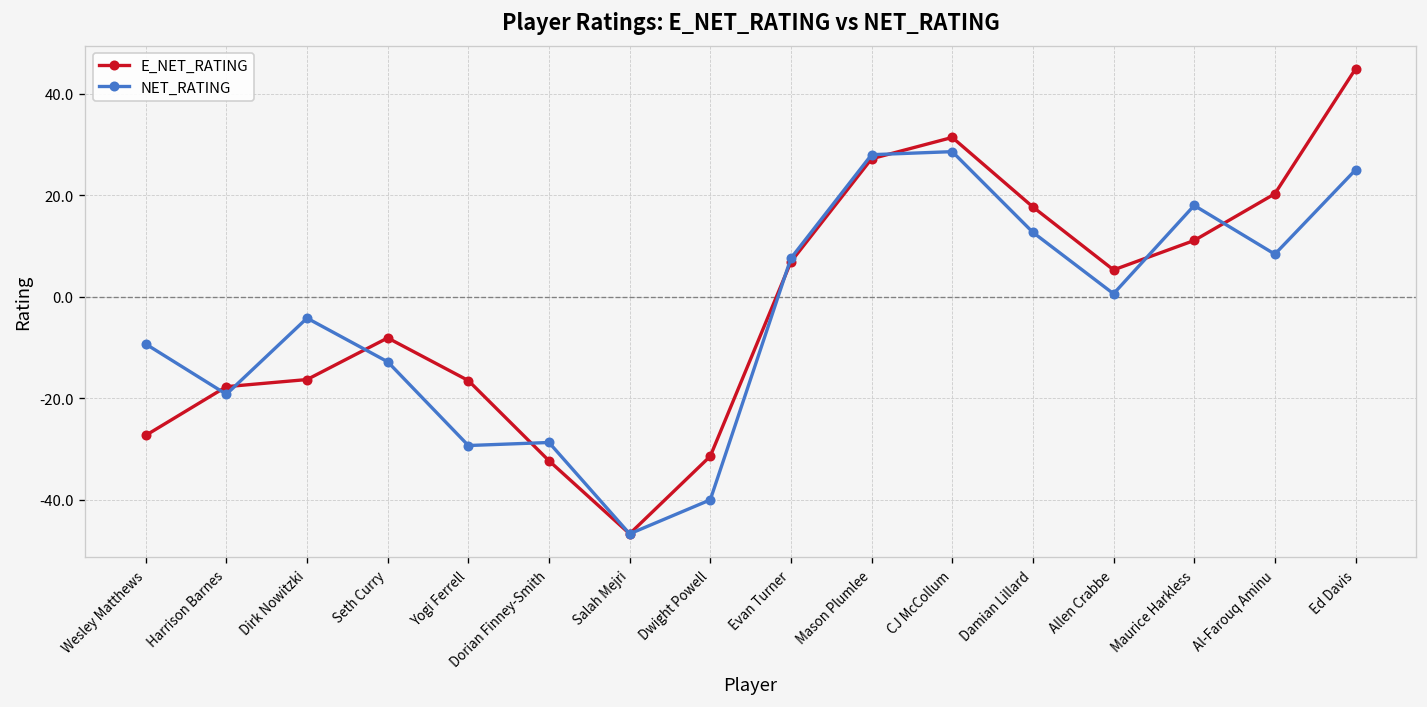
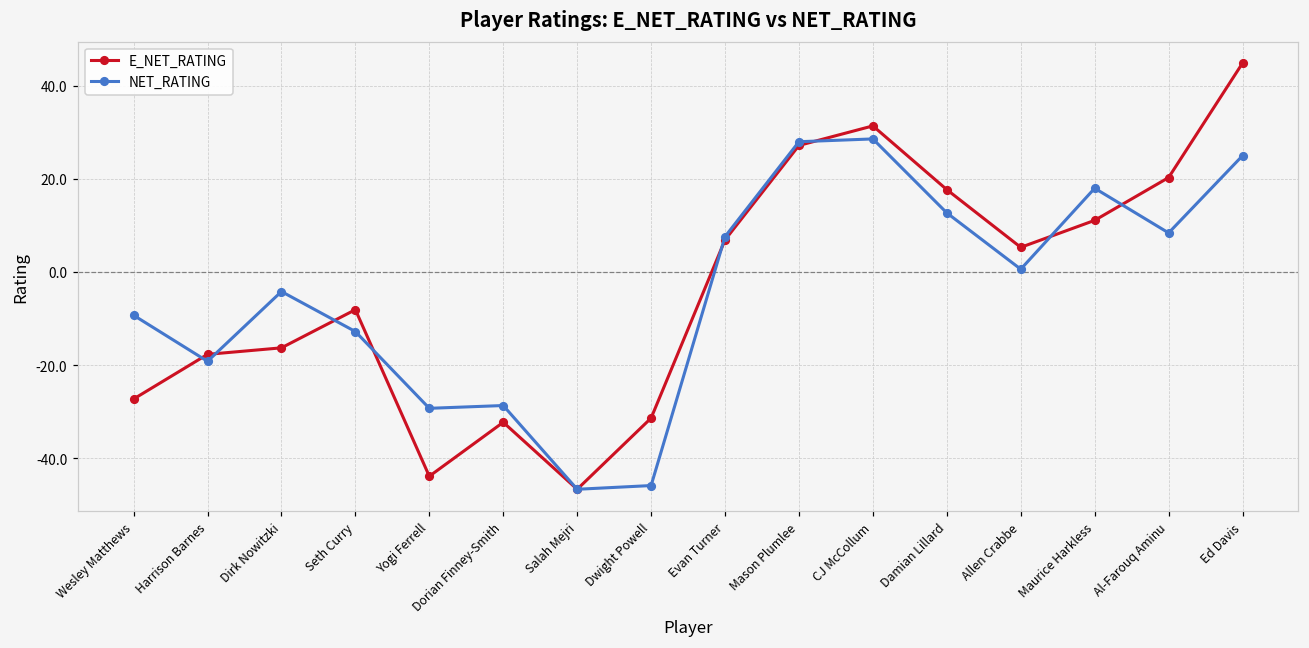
E_NET_RATING, Yogi Ferrell: -17 -> -44
NET_RATING, Dwight Powell: -40 -> -46
